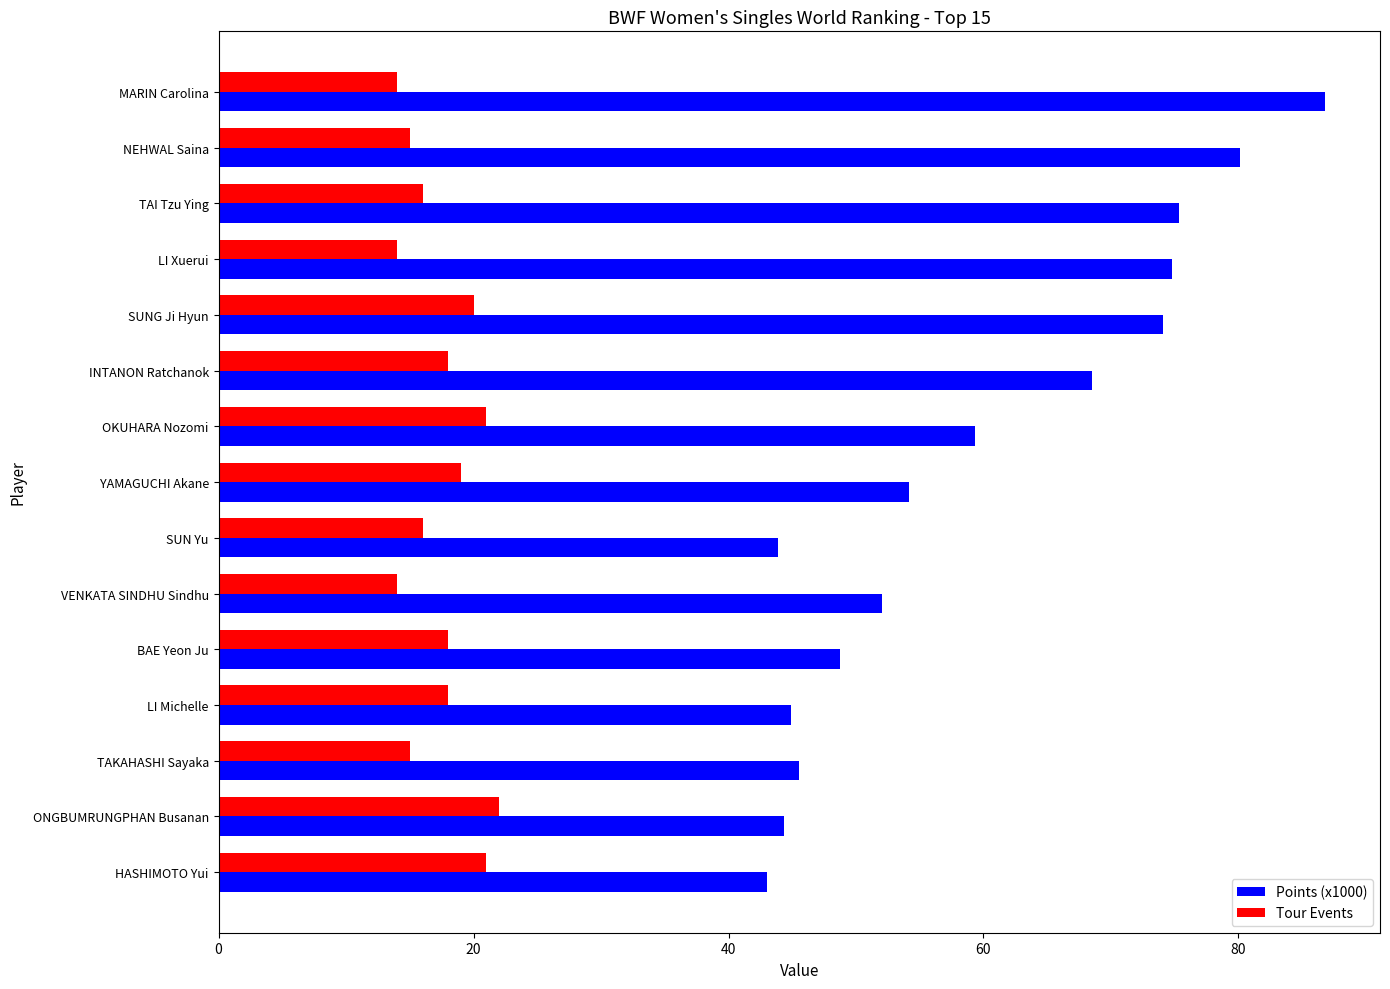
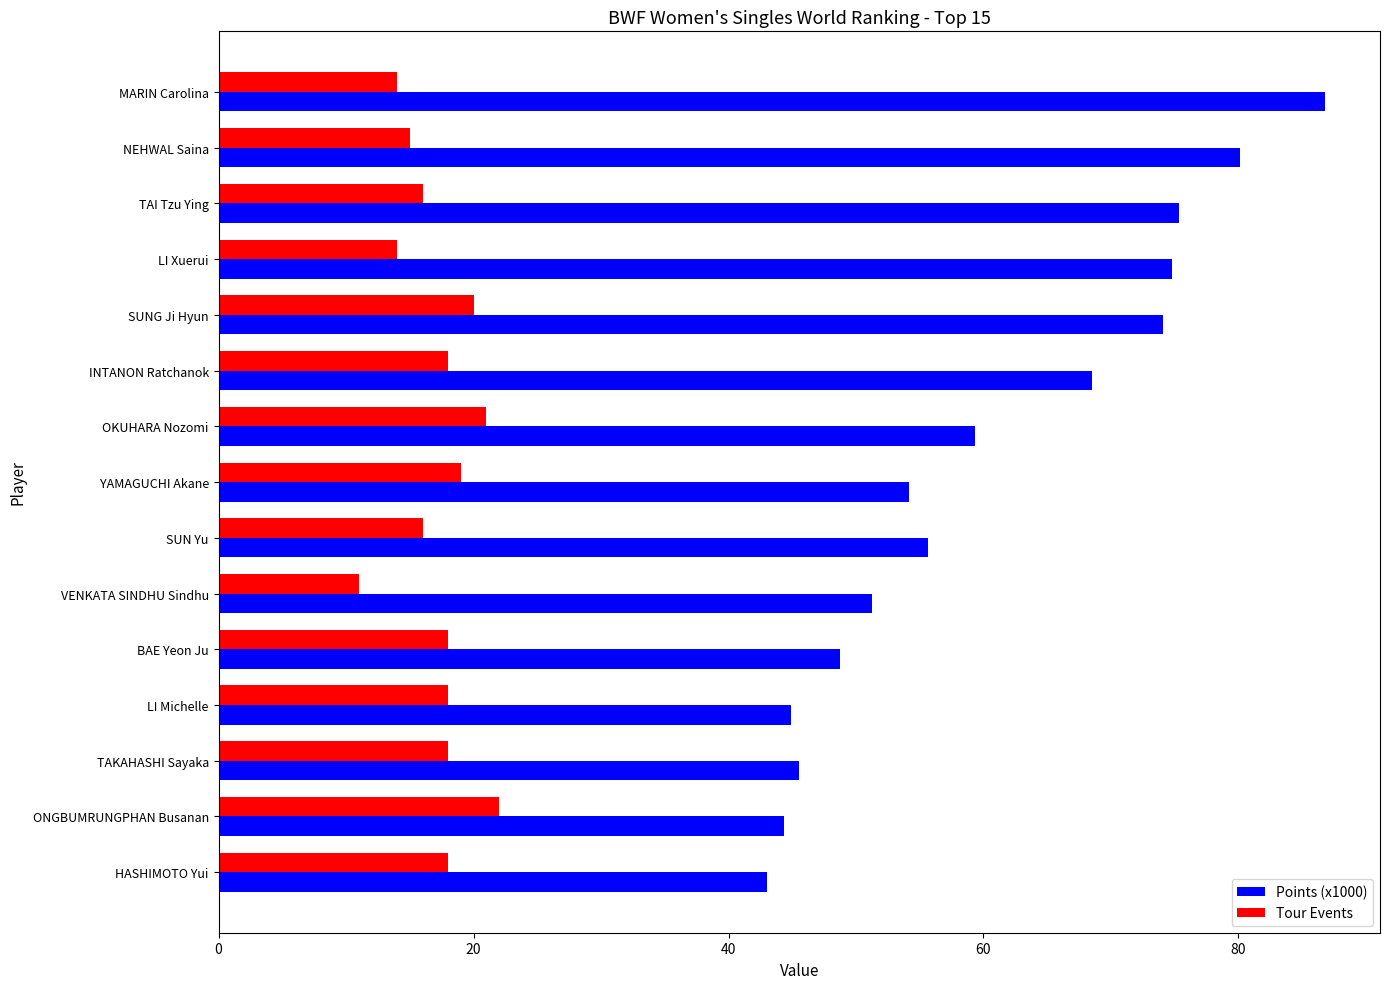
Points (x1000), SUN Yu: 43.9 -> 55.6
Tour Events, VENKATA SINDHU Sindhu: 14 -> 11
Points (x1000), VENKATA SINDHU Sindhu: 52.0 -> 51.2
Tour Events, TAKAHASHI Sayaka: 15 -> 18
Tour Events, HASHIMOTO Yui: 21 -> 18
